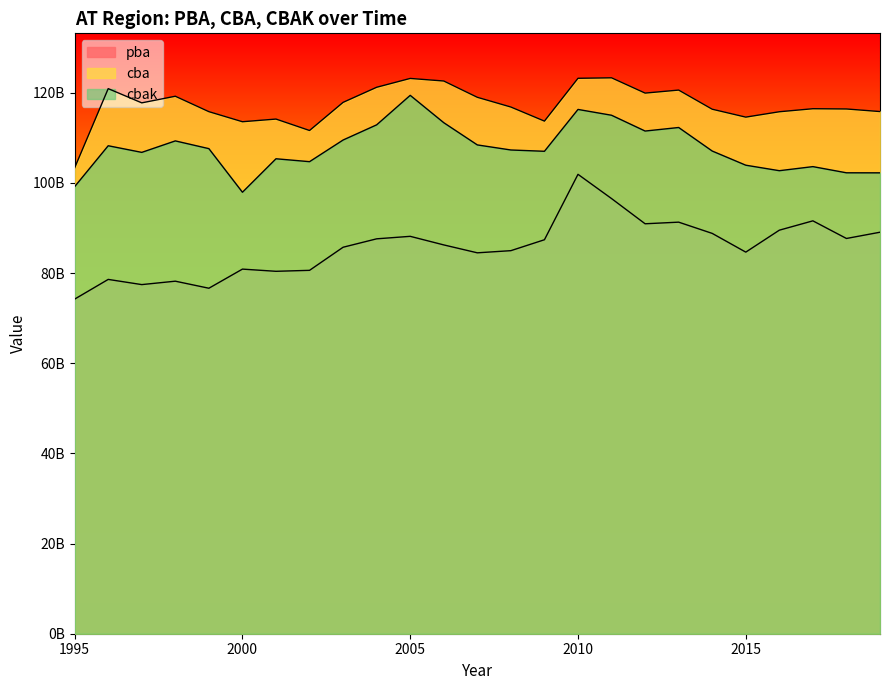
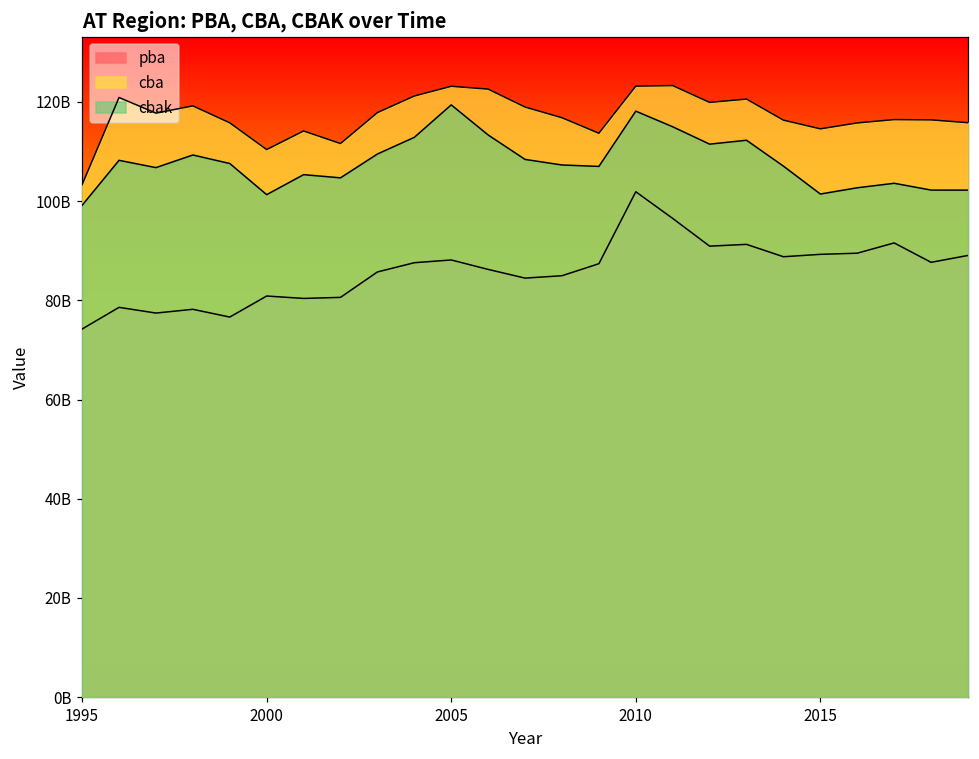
cba, 2000: 114000000000 -> 110000000000
cbak, 2000: 98000000000 -> 101000000000
cbak, 2010: 116000000000 -> 118000000000
pba, 2015: 85000000000 -> 89000000000
cbak, 2015: 104000000000 -> 101000000000
